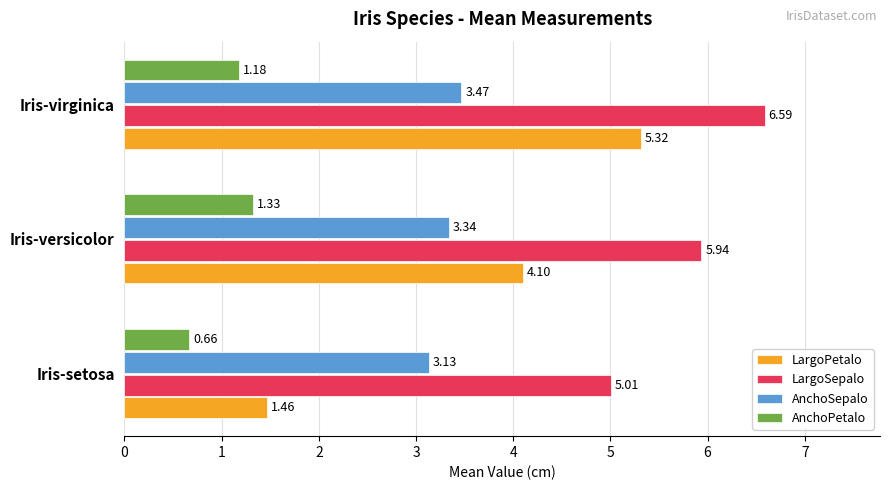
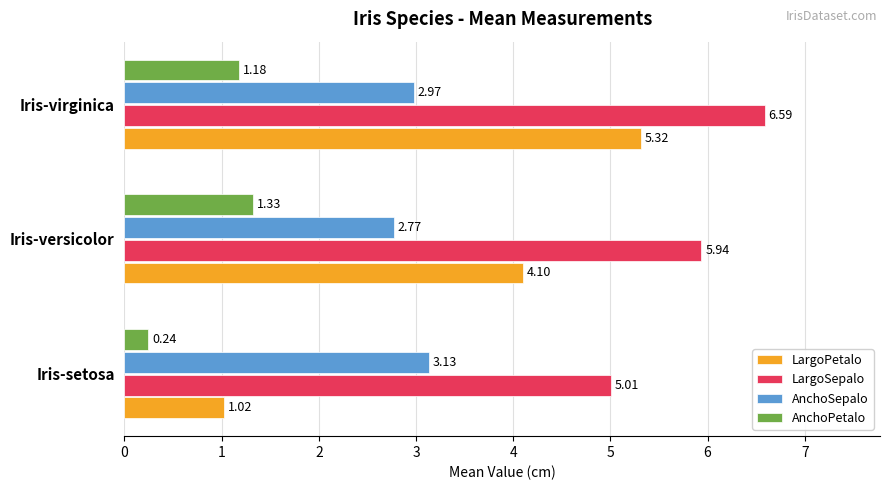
AnchoSepalo, Iris-virginica: 3.47 -> 2.97
AnchoSepalo, Iris-versicolor: 3.34 -> 2.77
AnchoPetalo, Iris-setosa: 0.66 -> 0.24
LargoPetalo, Iris-setosa: 1.46 -> 1.02
